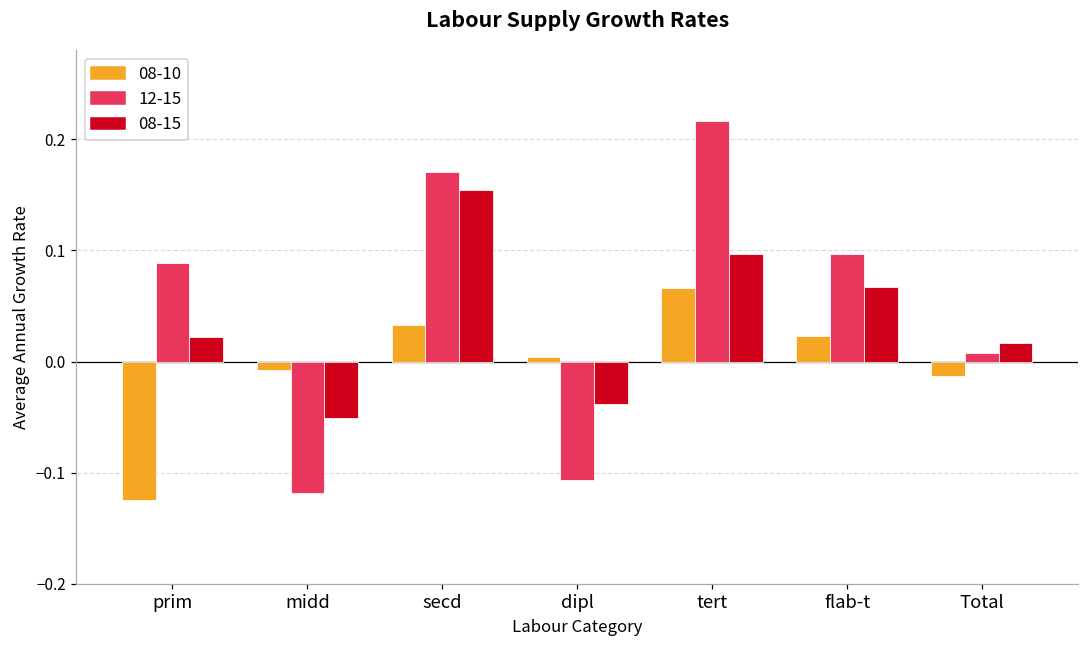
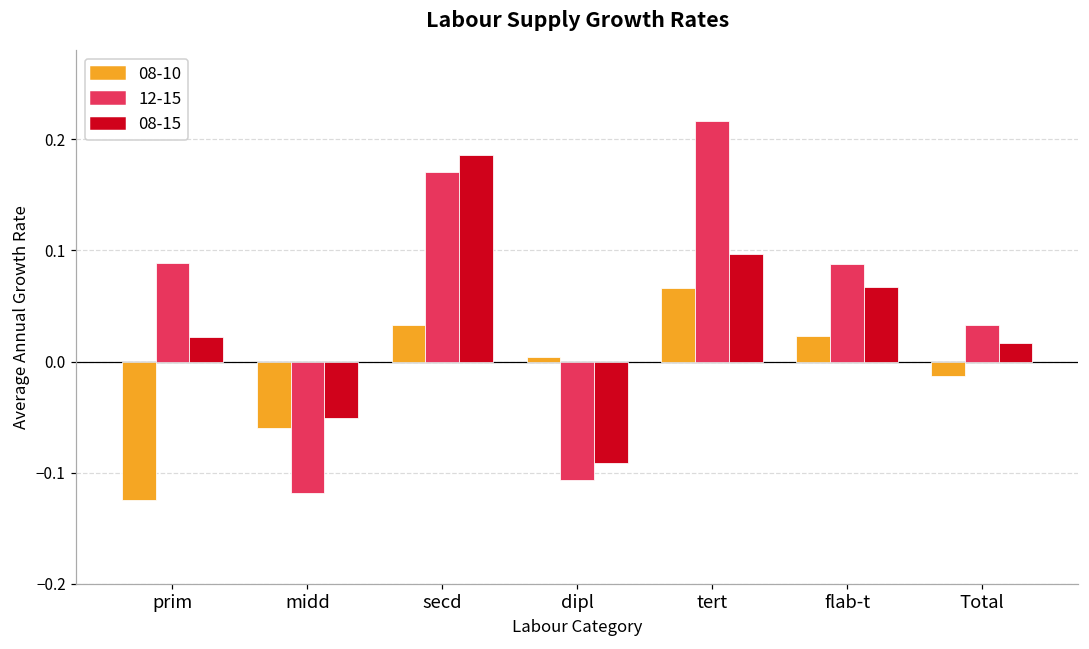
08-10, midd: -0.007 -> -0.060
08-15, secd: 0.154 -> 0.186
08-15, dipl: -0.038 -> -0.091
12-15, flab-t: 0.097 -> 0.088
12-15, Total: 0.008 -> 0.033
